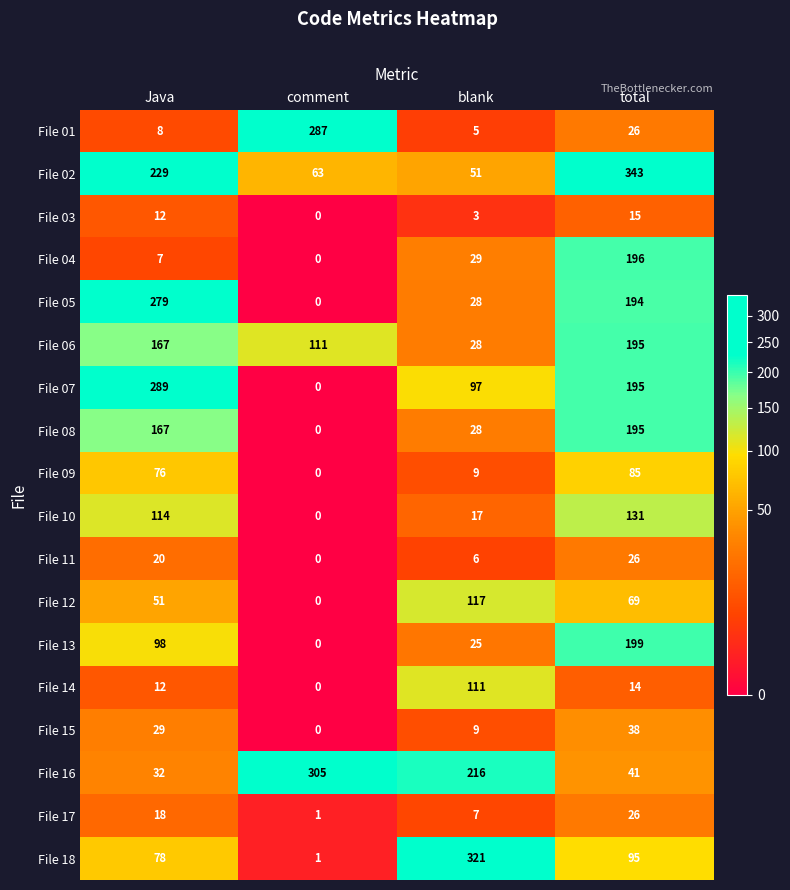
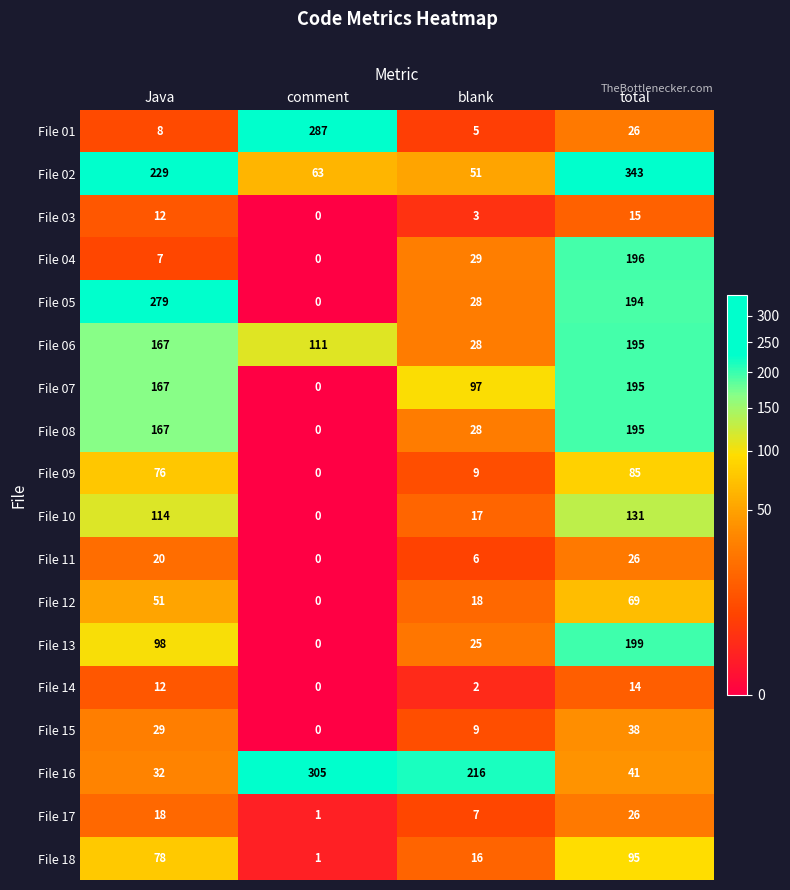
File 07, Java: 289 -> 167
File 12, blank: 117 -> 18
File 14, blank: 111 -> 2
File 18, blank: 321 -> 16
